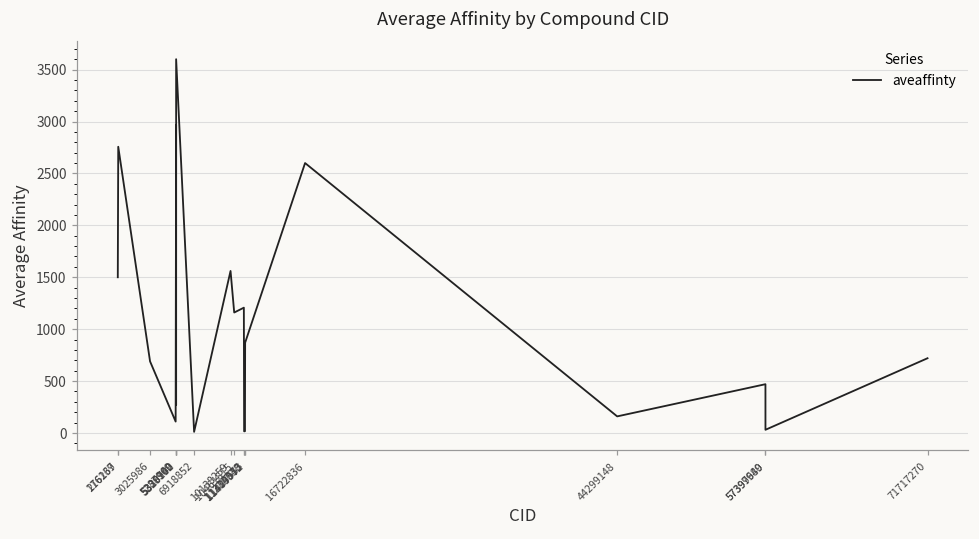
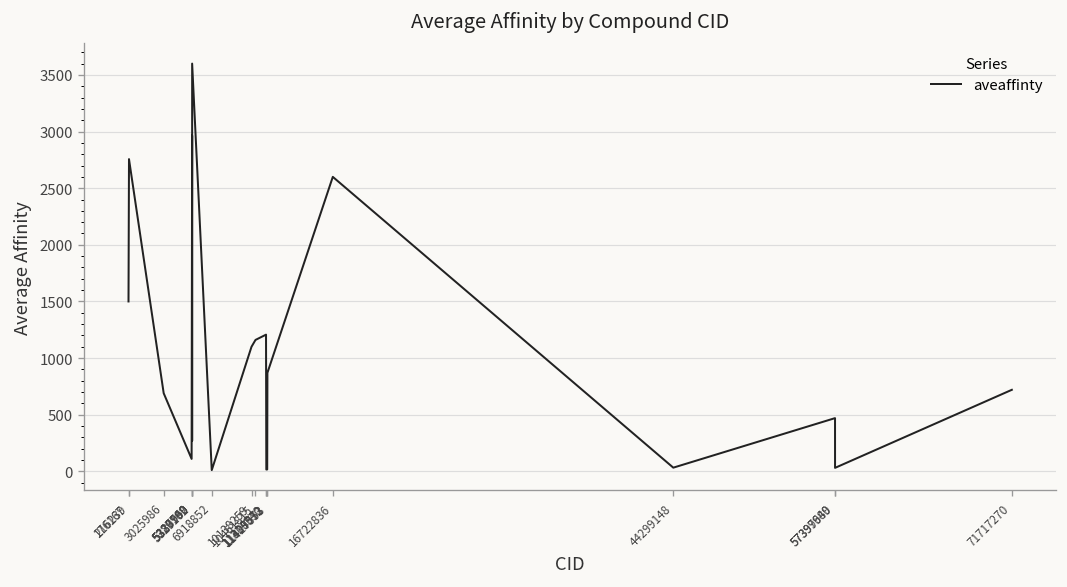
10138259: 1600 -> 1100
44299148: 200 -> 0
